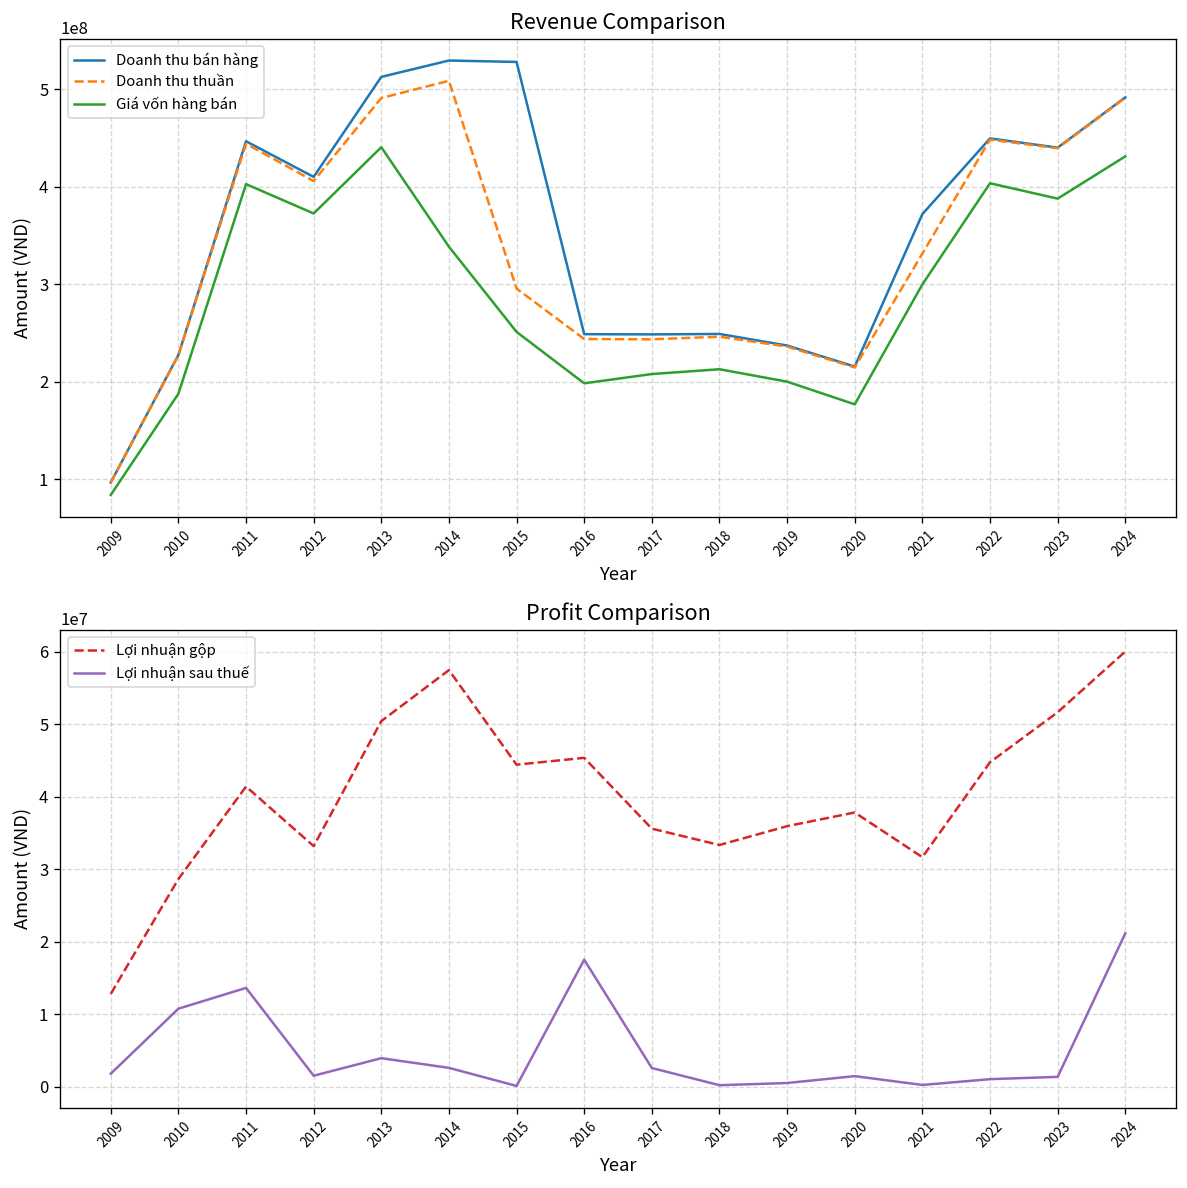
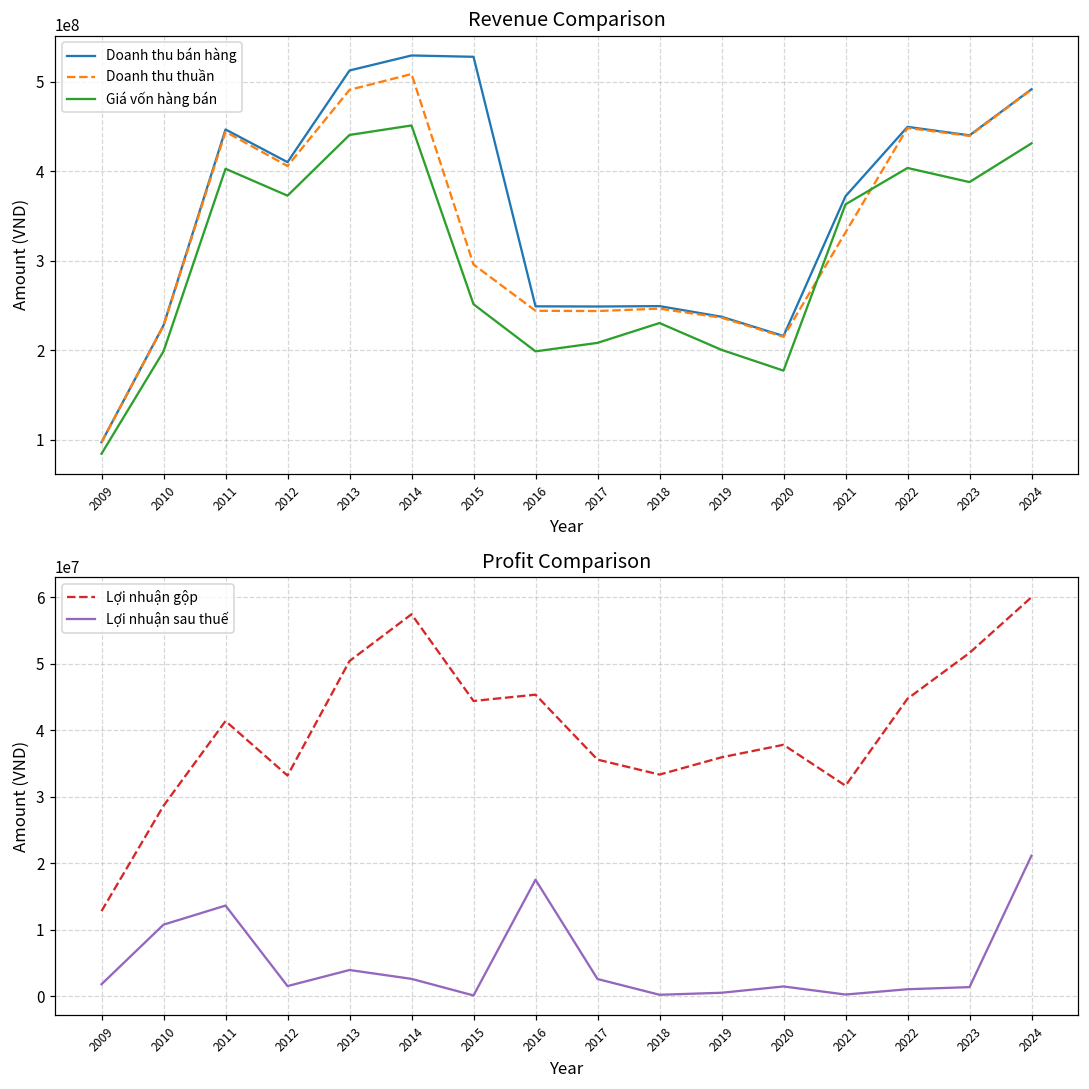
Revenue Comparison, Giá vốn hàng bán, 2010: 190000000 -> 200000000
Revenue Comparison, Giá vốn hàng bán, 2014: 340000000 -> 450000000
Revenue Comparison, Giá vốn hàng bán, 2018: 210000000 -> 230000000
Revenue Comparison, Giá vốn hàng bán, 2021: 300000000 -> 360000000
